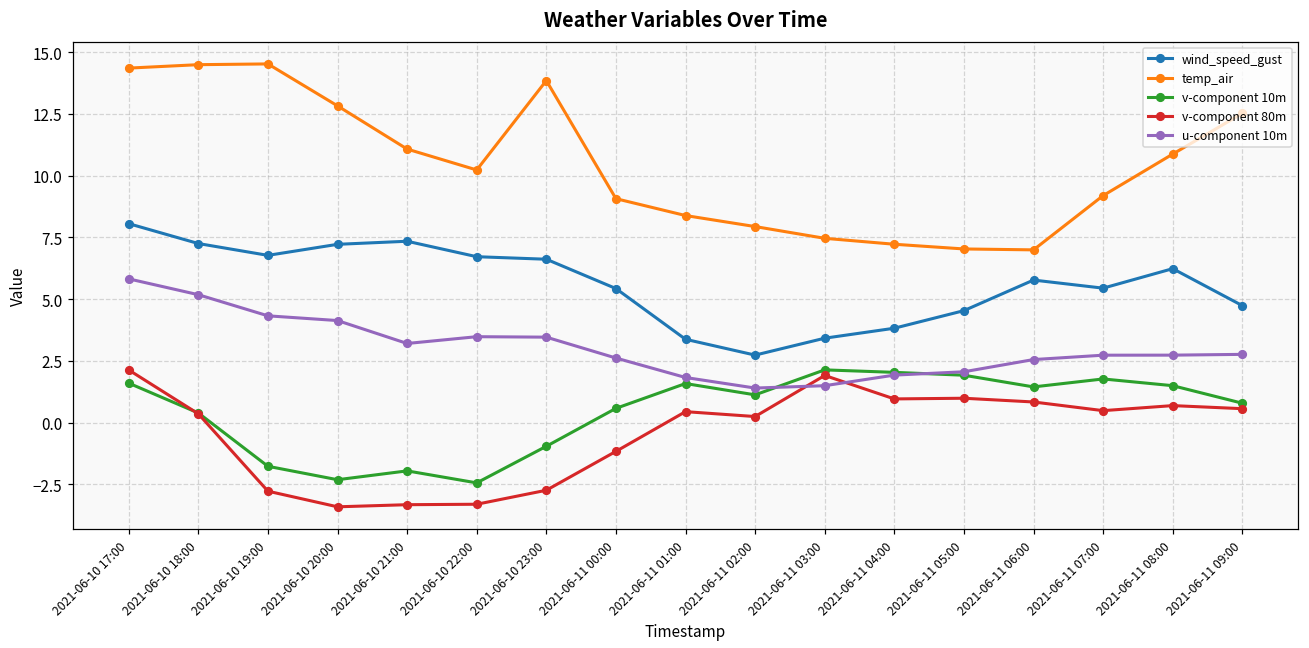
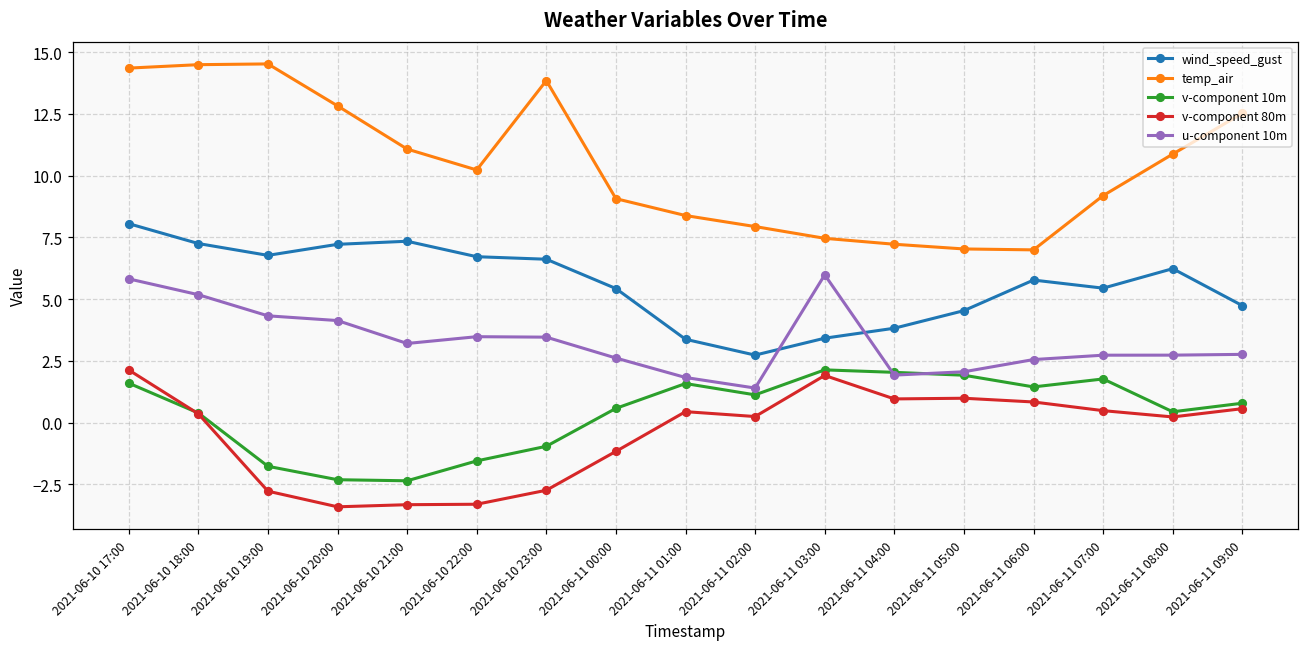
v-component 10m, 2021-06-10 21:00: -1.9 -> -2.4
v-component 10m, 2021-06-10 22:00: -2.4 -> -1.5
u-component 10m, 2021-06-11 03:00: 1.5 -> 6.0
v-component 10m, 2021-06-11 08:00: 1.5 -> 0.4
v-component 80m, 2021-06-11 08:00: 0.7 -> 0.2
